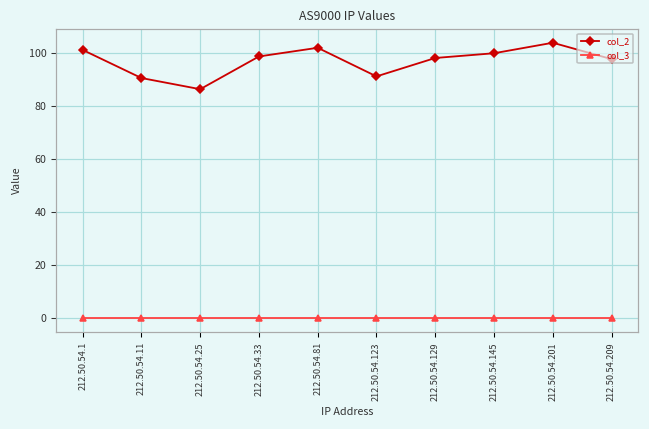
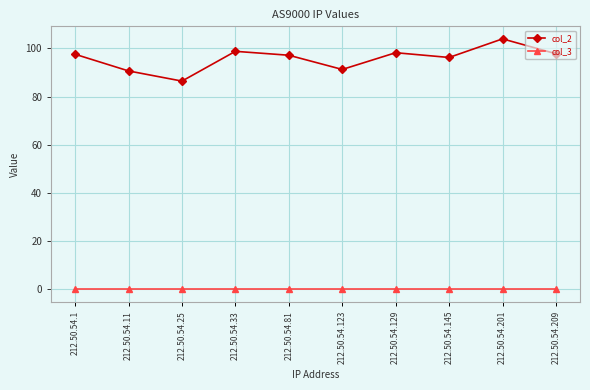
col_2, 212.50.54.1: 101 -> 98
col_2, 212.50.54.81: 102 -> 97
col_2, 212.50.54.145: 100 -> 96
